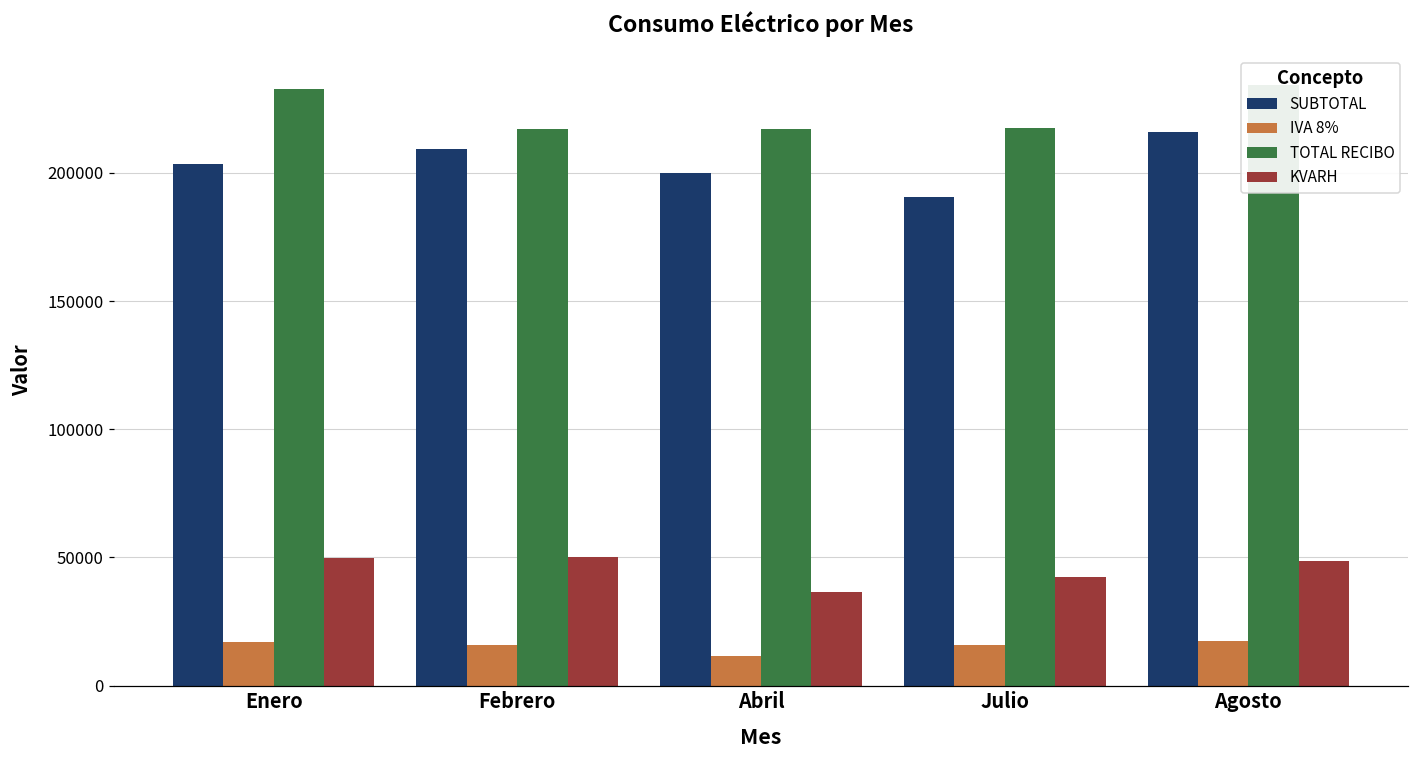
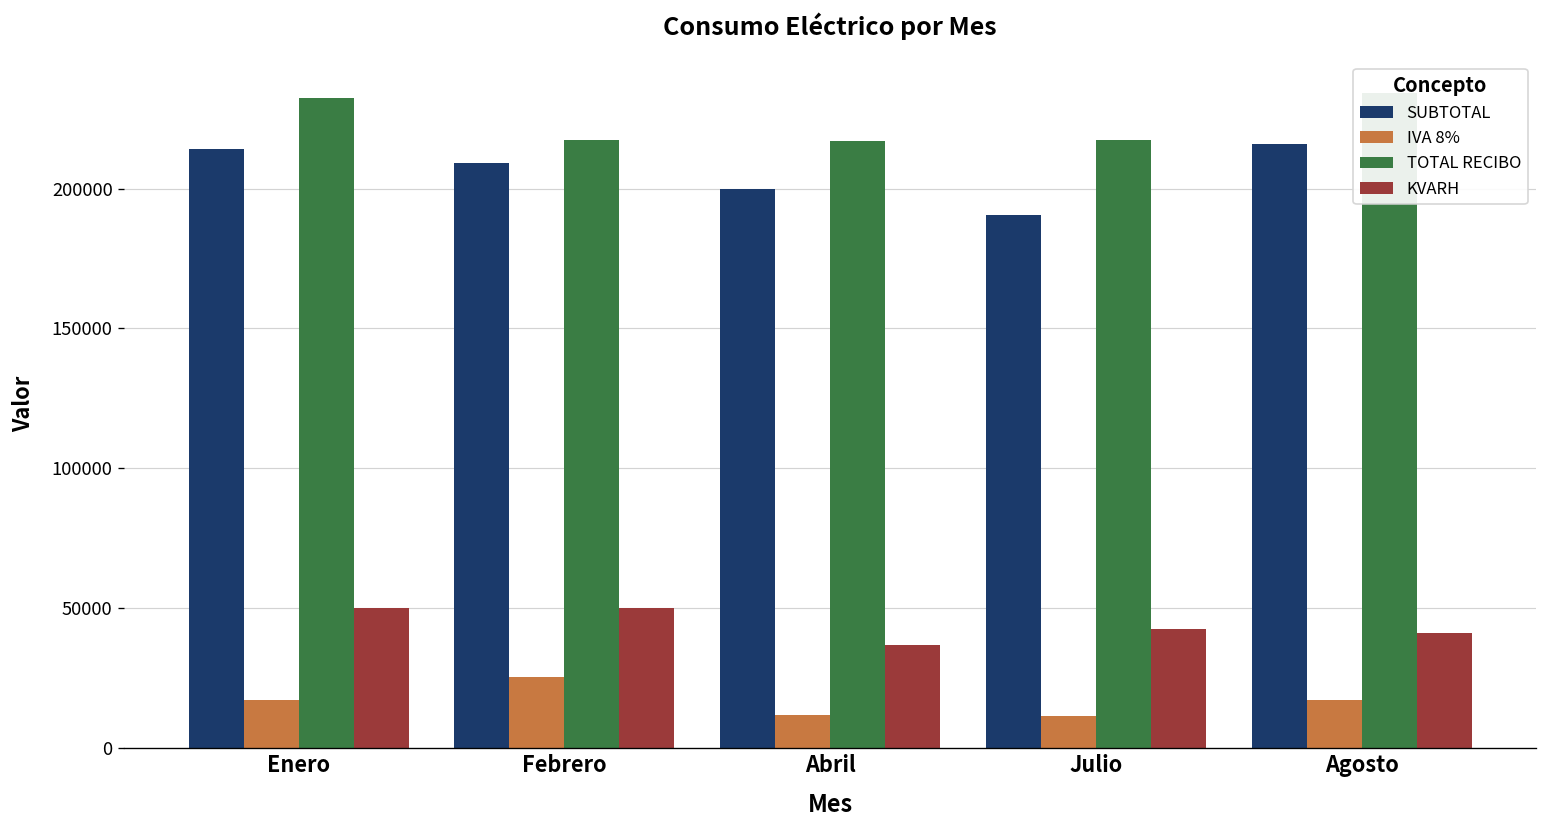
SUBTOTAL, Enero: 203000 -> 214000
IVA 8%, Febrero: 16000 -> 25000
IVA 8%, Julio: 16000 -> 12000
KVARH, Agosto: 48000 -> 41000
